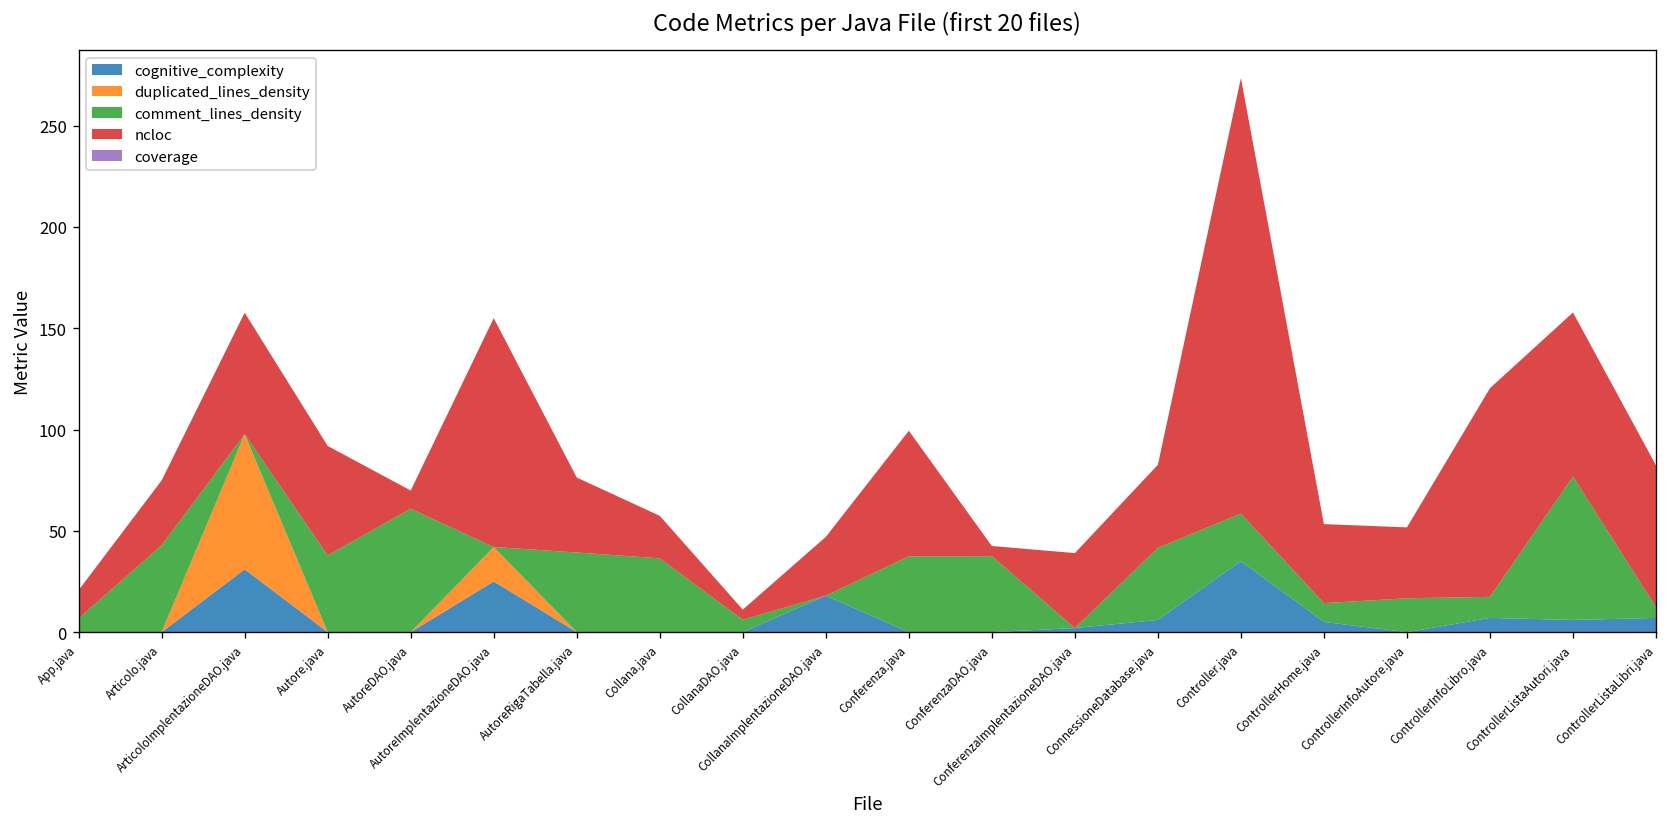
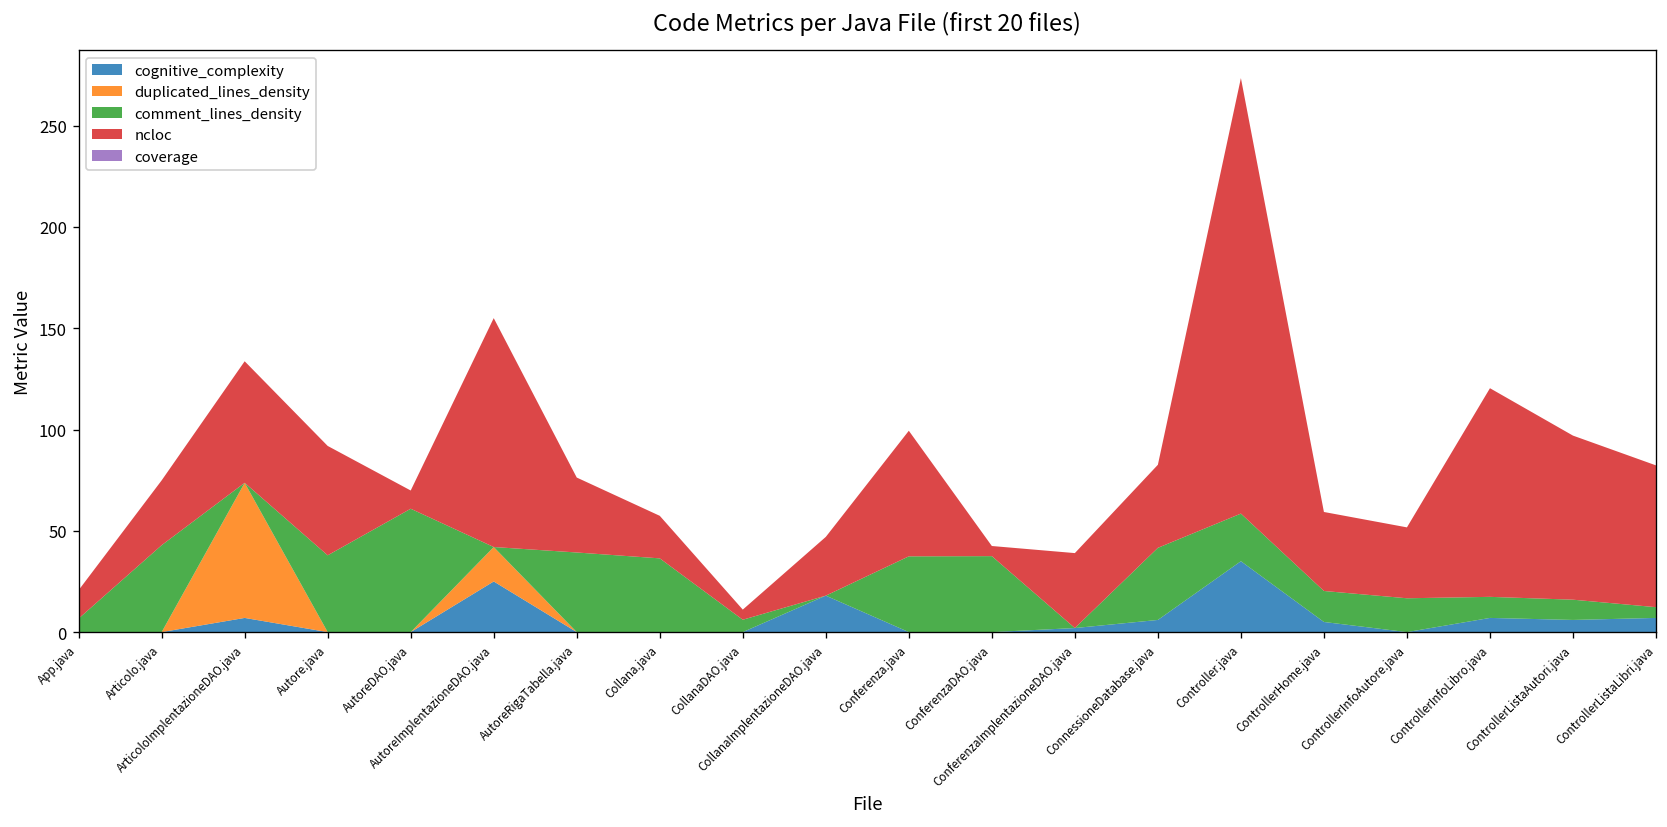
cognitive_complexity, ArticoloImplentazioneDAO.java: 31 -> 7
comment_lines_density, ControllerHome.java: 9 -> 15
comment_lines_density, ControllerListaAutori.java: 71 -> 10
